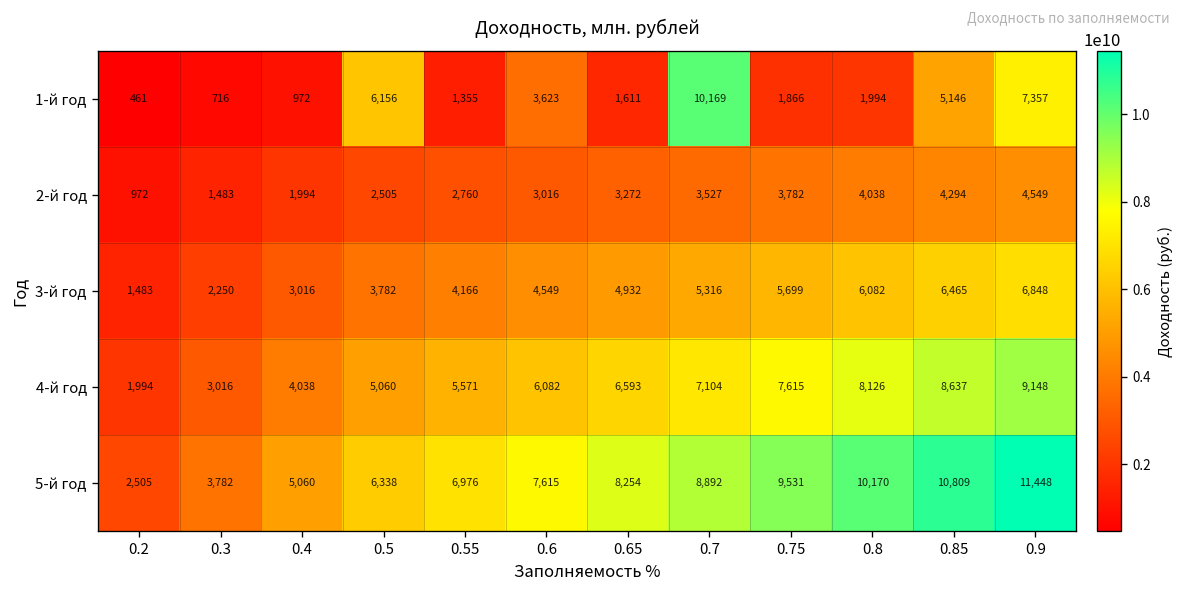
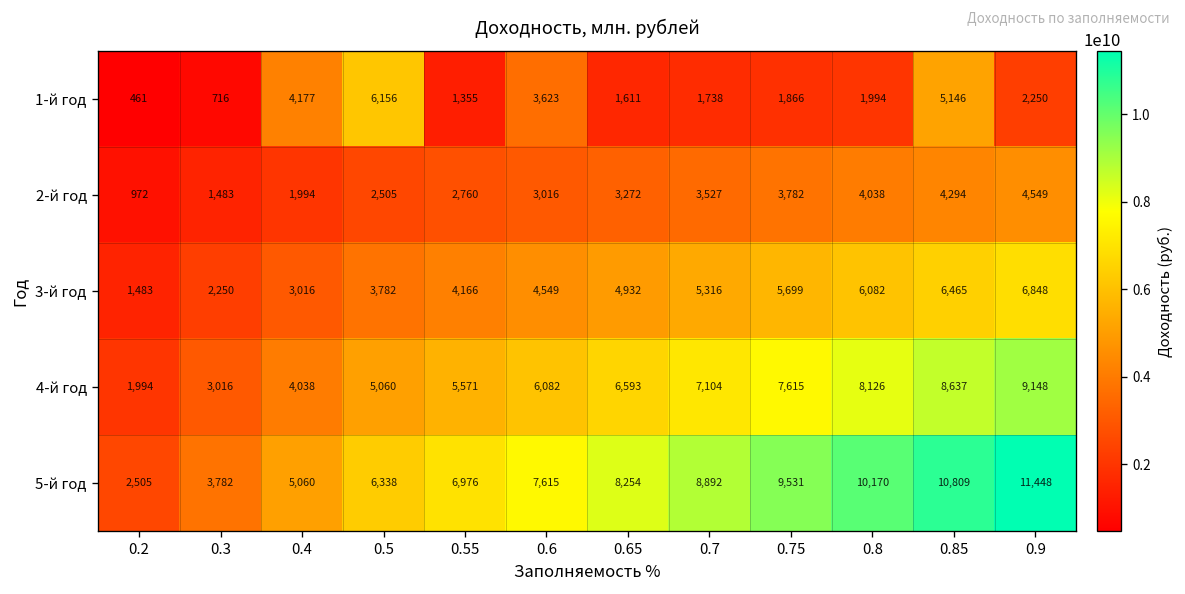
1-й год, 0.4: 972 -> 4,177
1-й год, 0.7: 10,169 -> 1,738
1-й год, 0.9: 7,357 -> 2,250
